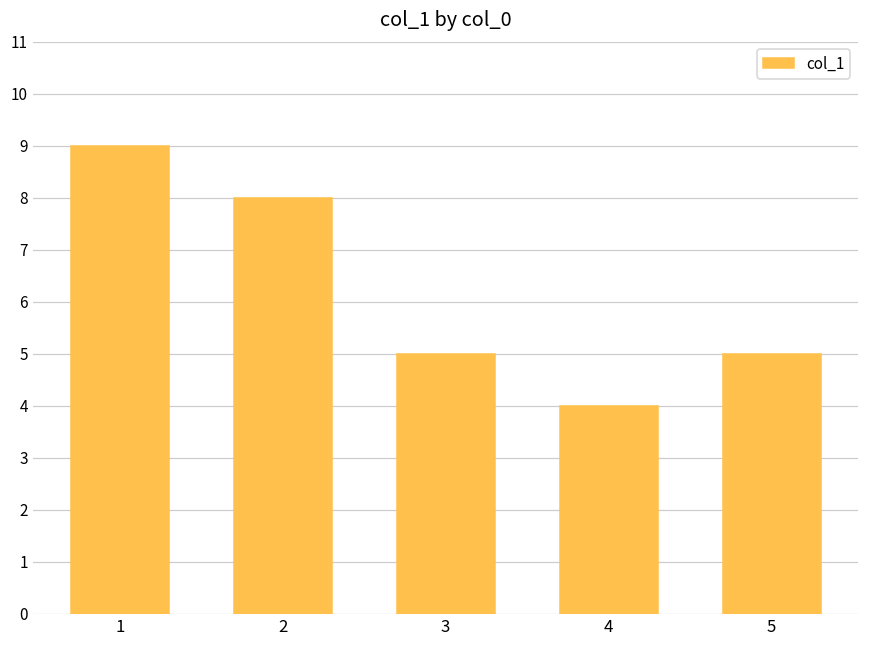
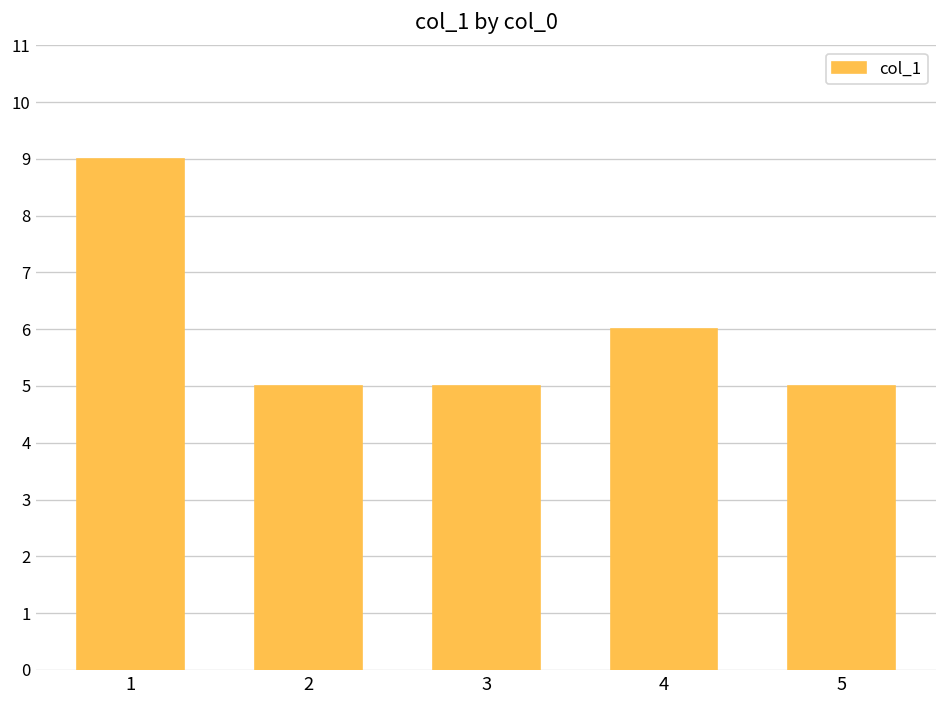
2: 8 -> 5
4: 4 -> 6
